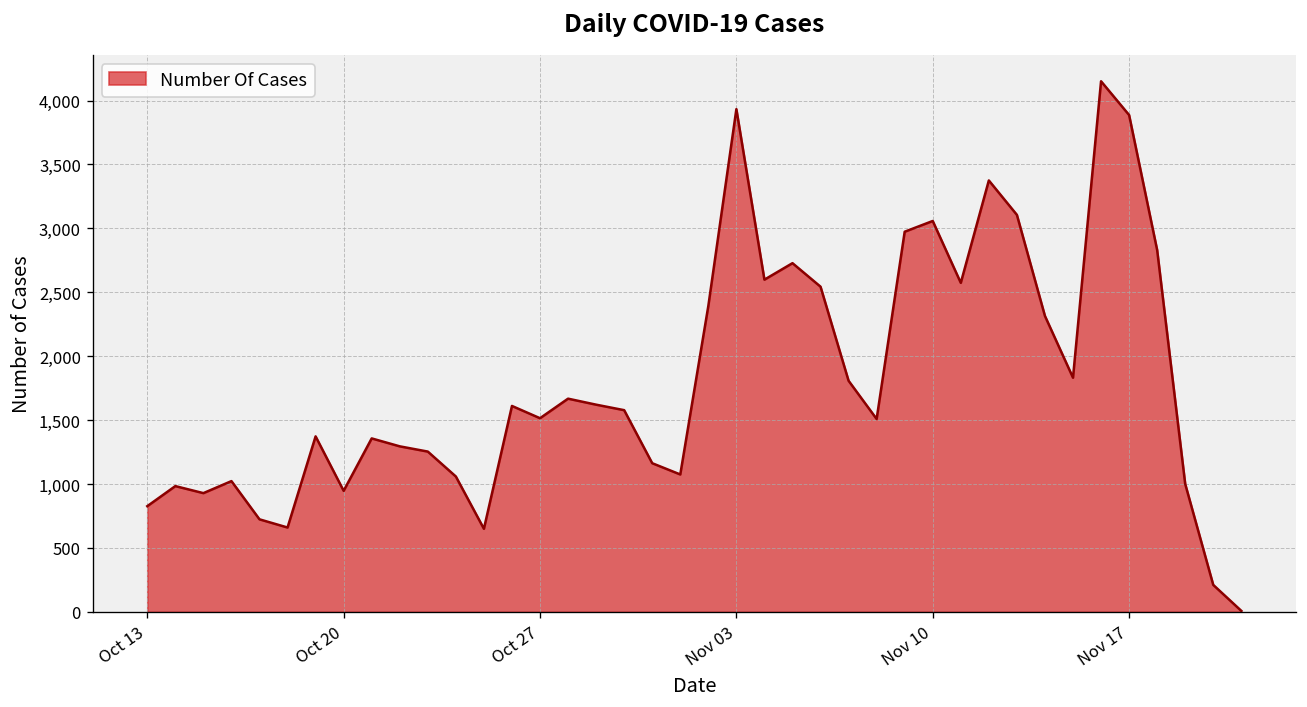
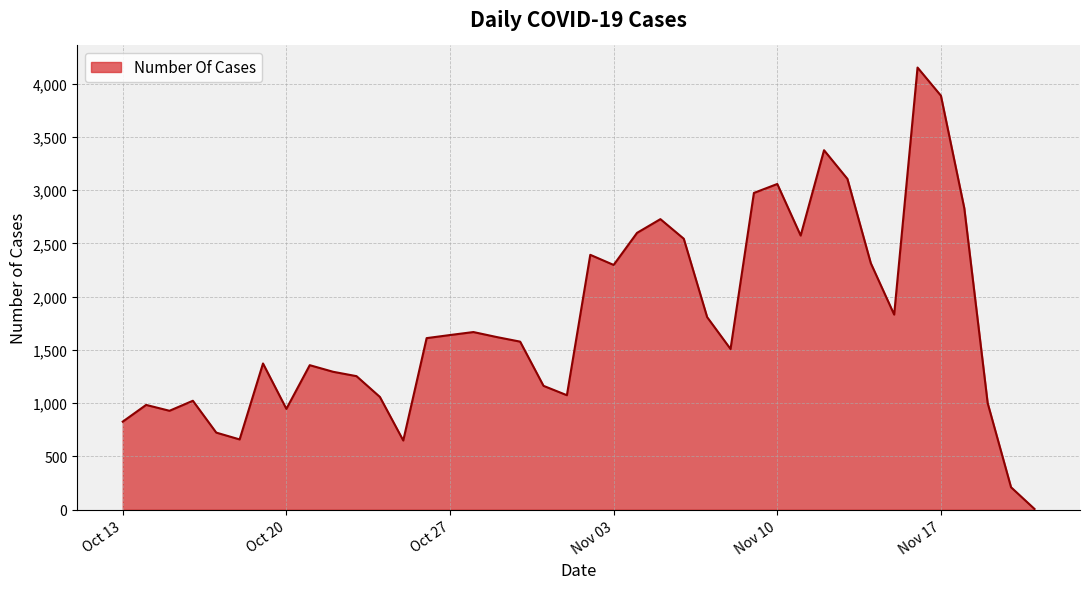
Oct 27: 1,520 -> 1,640
Nov 03: 3,930 -> 2,300
